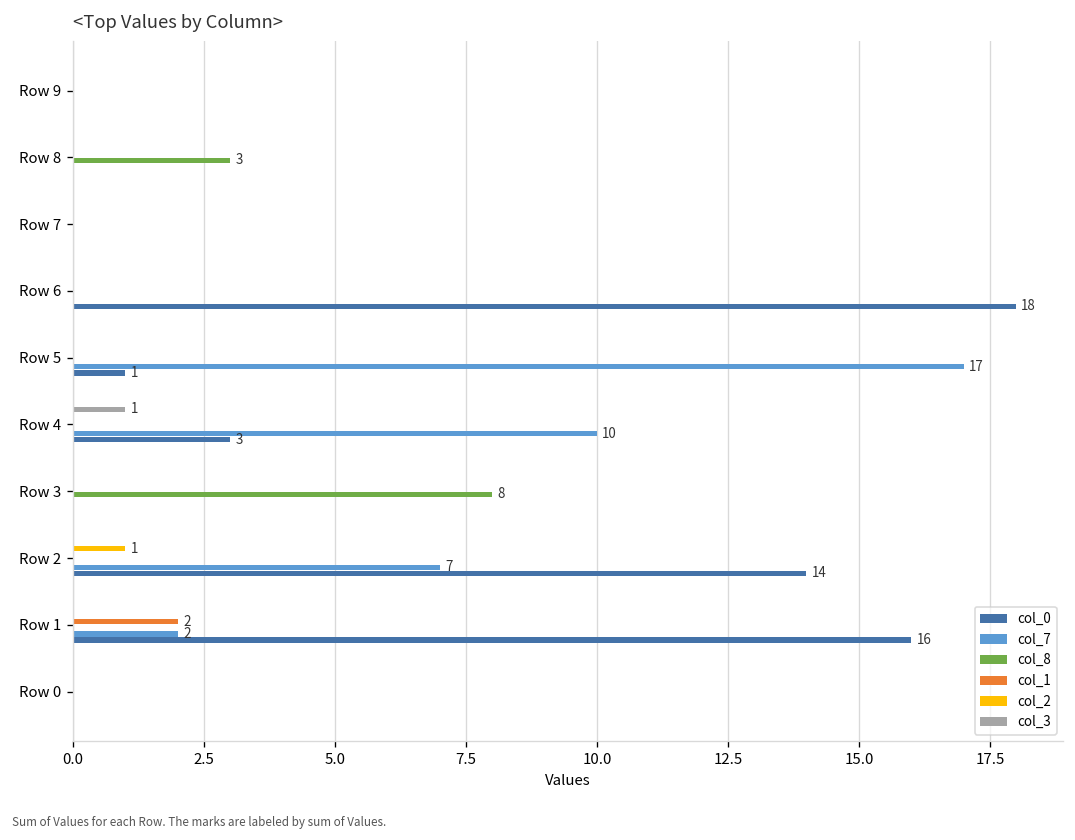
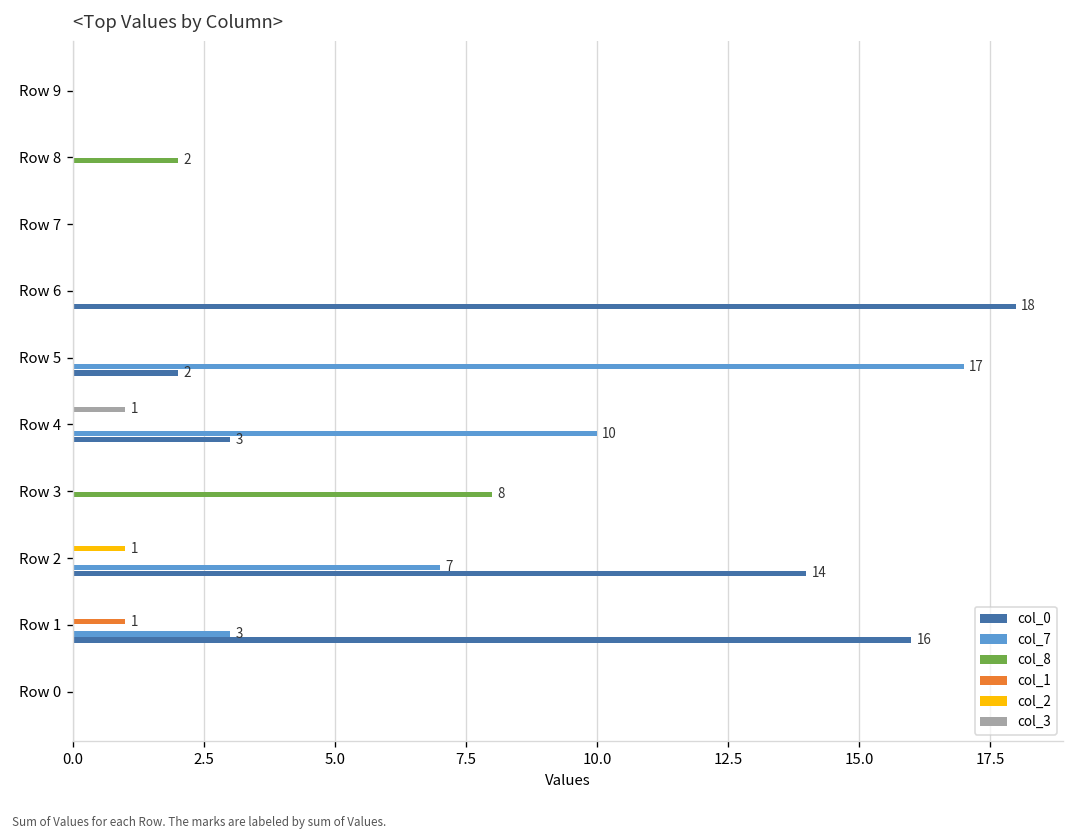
col_8, Row 8: 3 -> 2
col_0, Row 5: 1 -> 2
col_1, Row 1: 2 -> 1
col_7, Row 1: 2 -> 3
